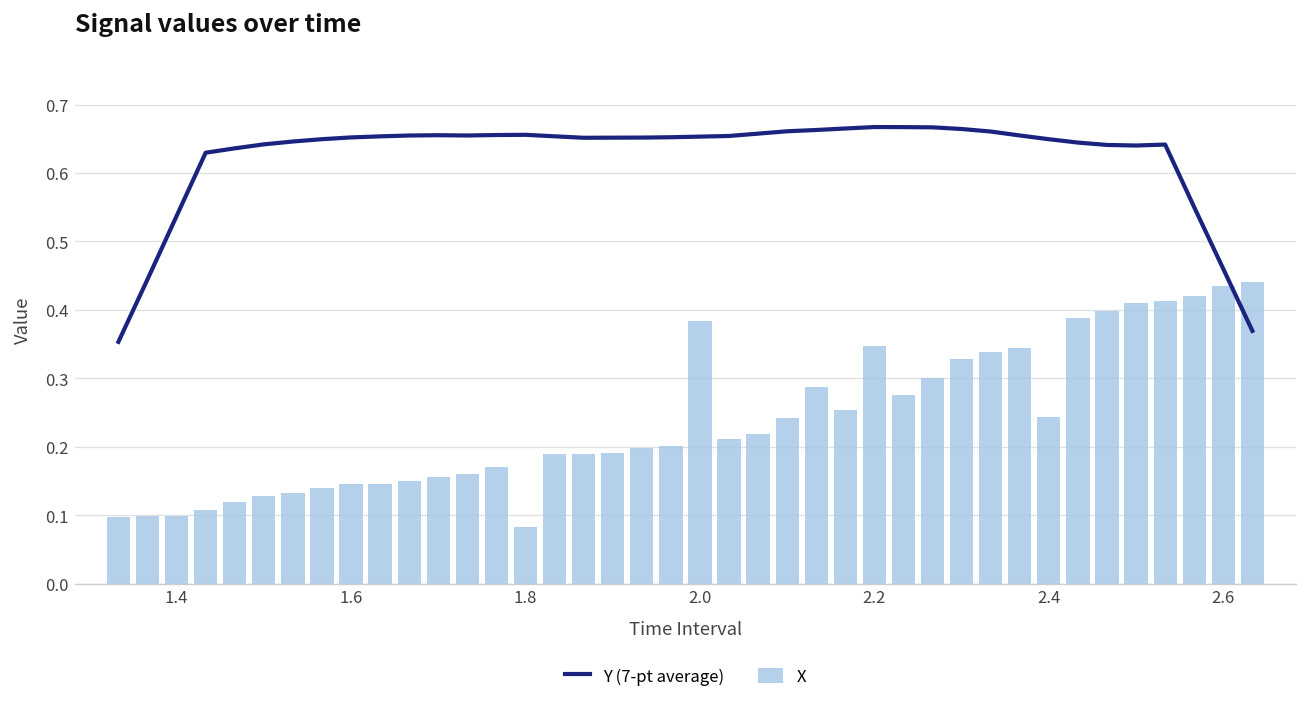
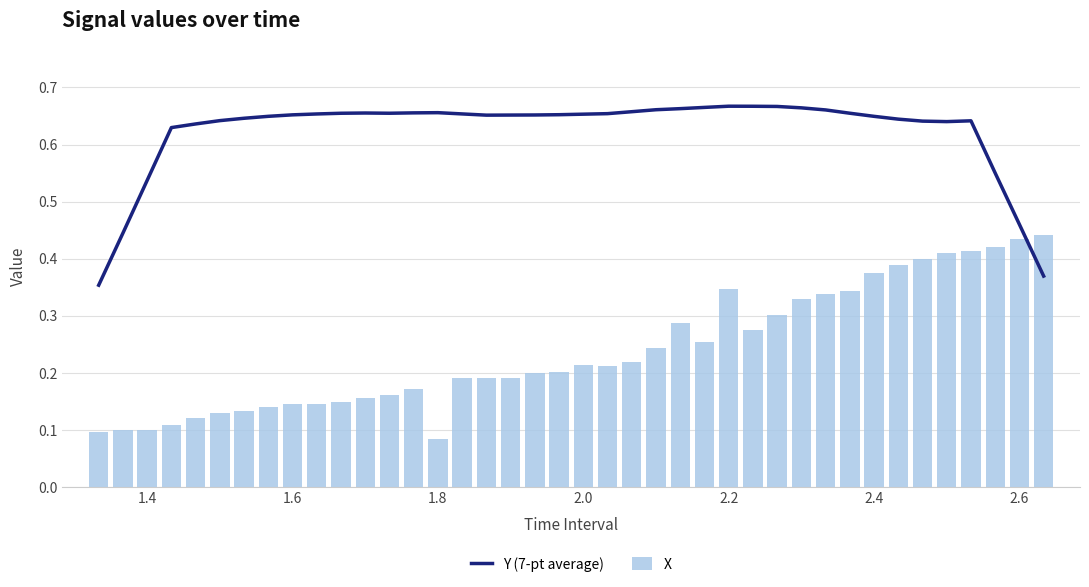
X, 2.0: 0.38 -> 0.21
X, 2.4: 0.24 -> 0.37
